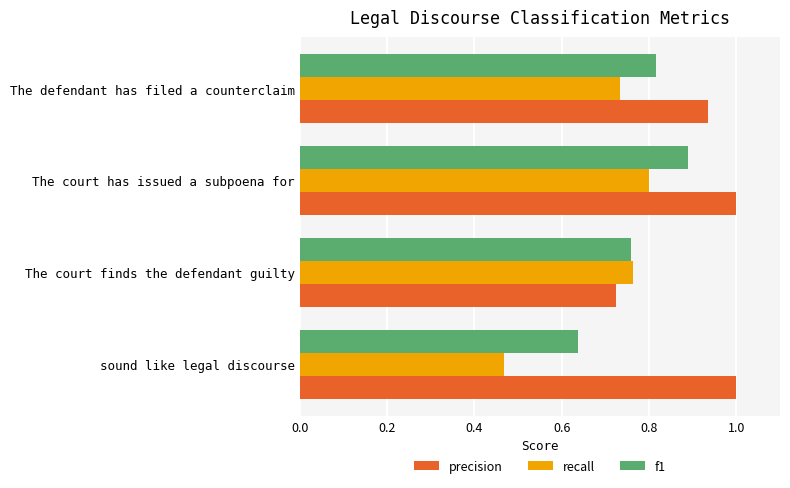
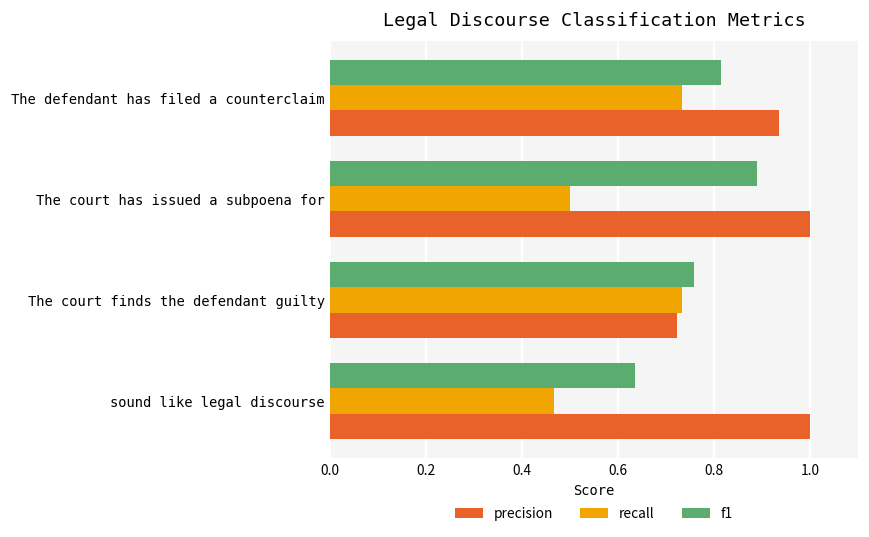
recall, The court has issued a subpoena for: 0.8 -> 0.5
recall, The court finds the defendant guilty: 0.76 -> 0.73
